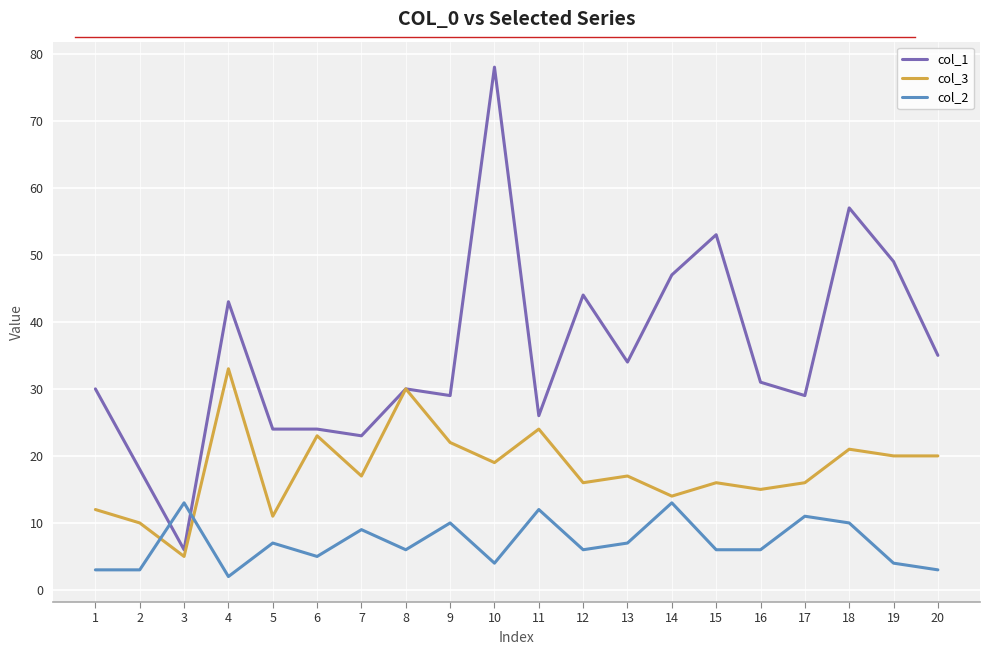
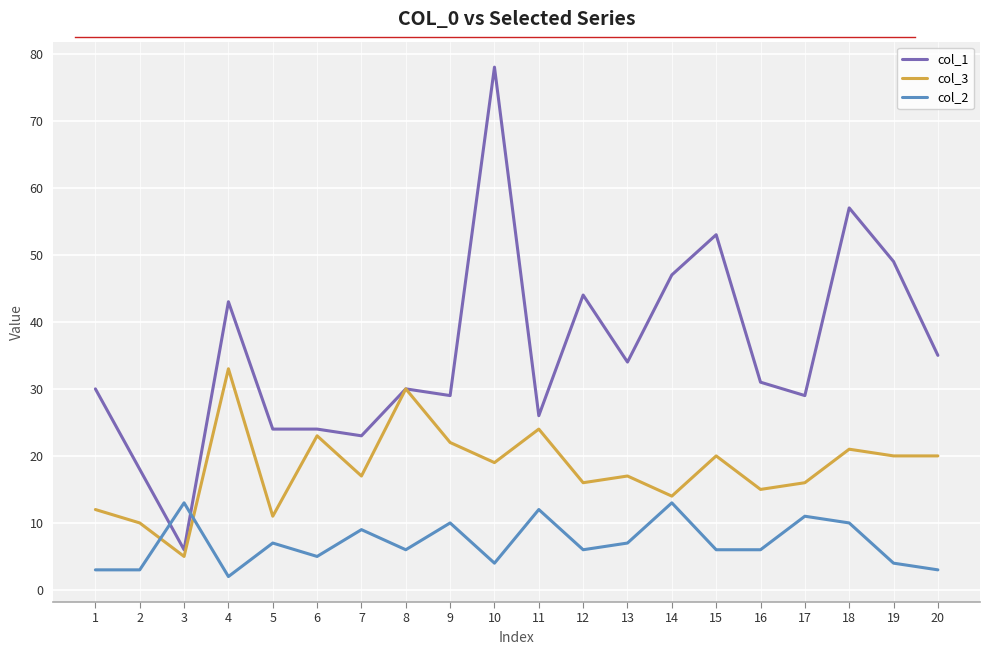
col_3, 15: 16 -> 20
